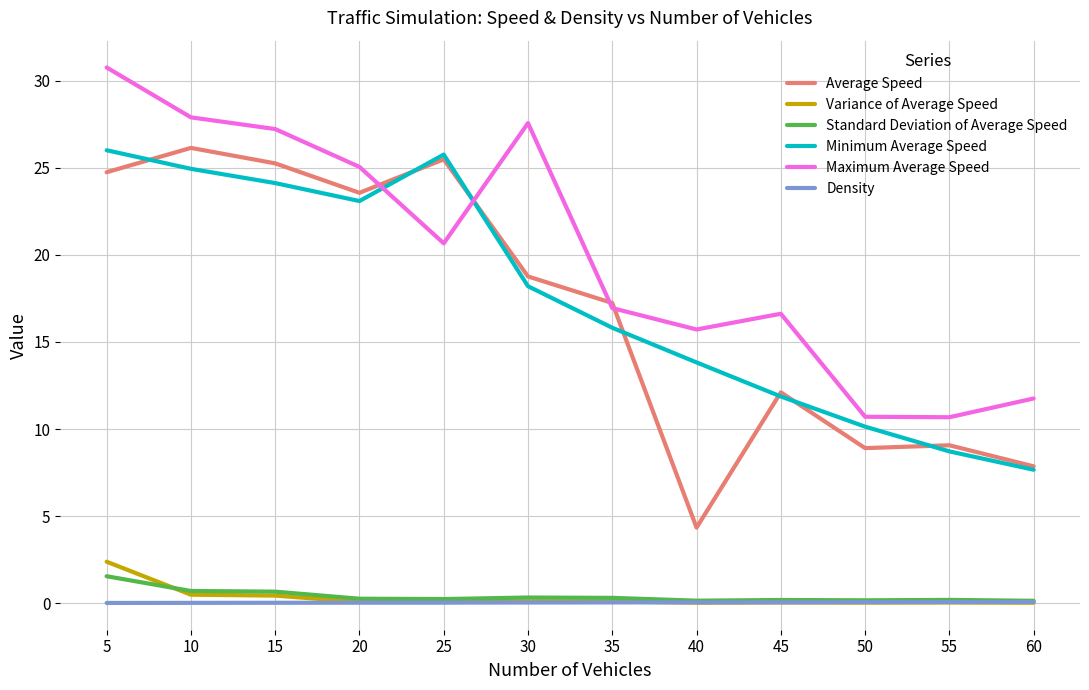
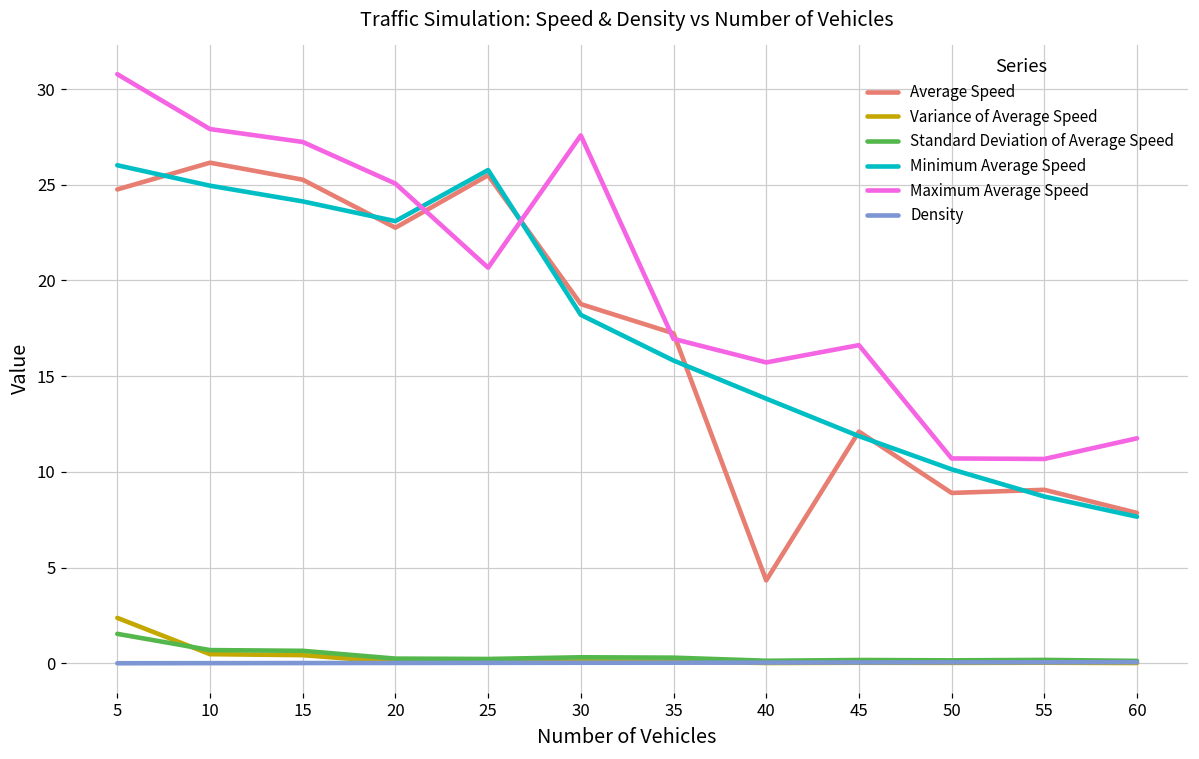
Average Speed, 20: 23.6 -> 22.8
